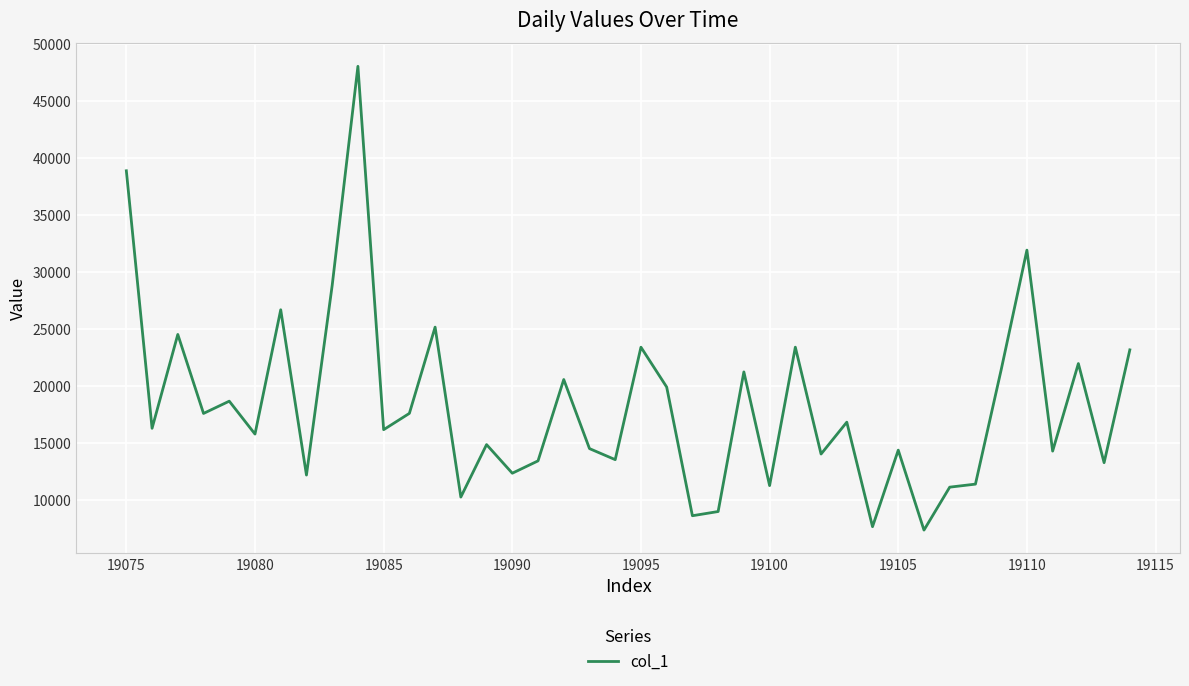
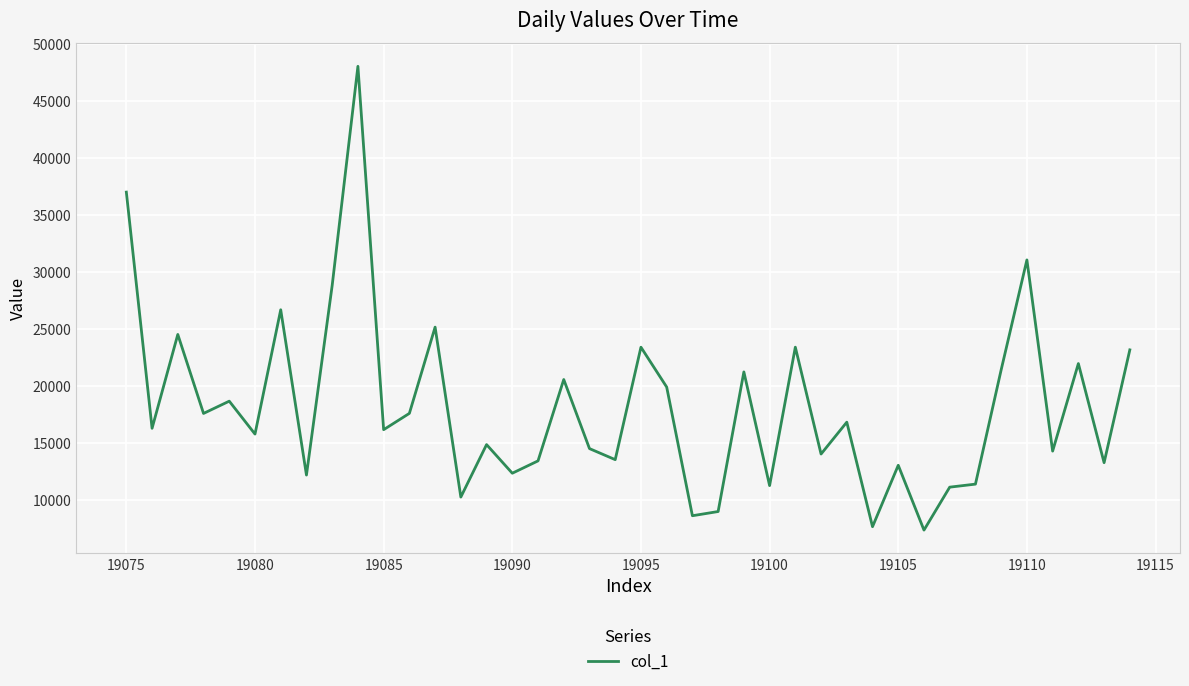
19075: 38900 -> 37000
19105: 14400 -> 13100
19110: 31900 -> 31100
